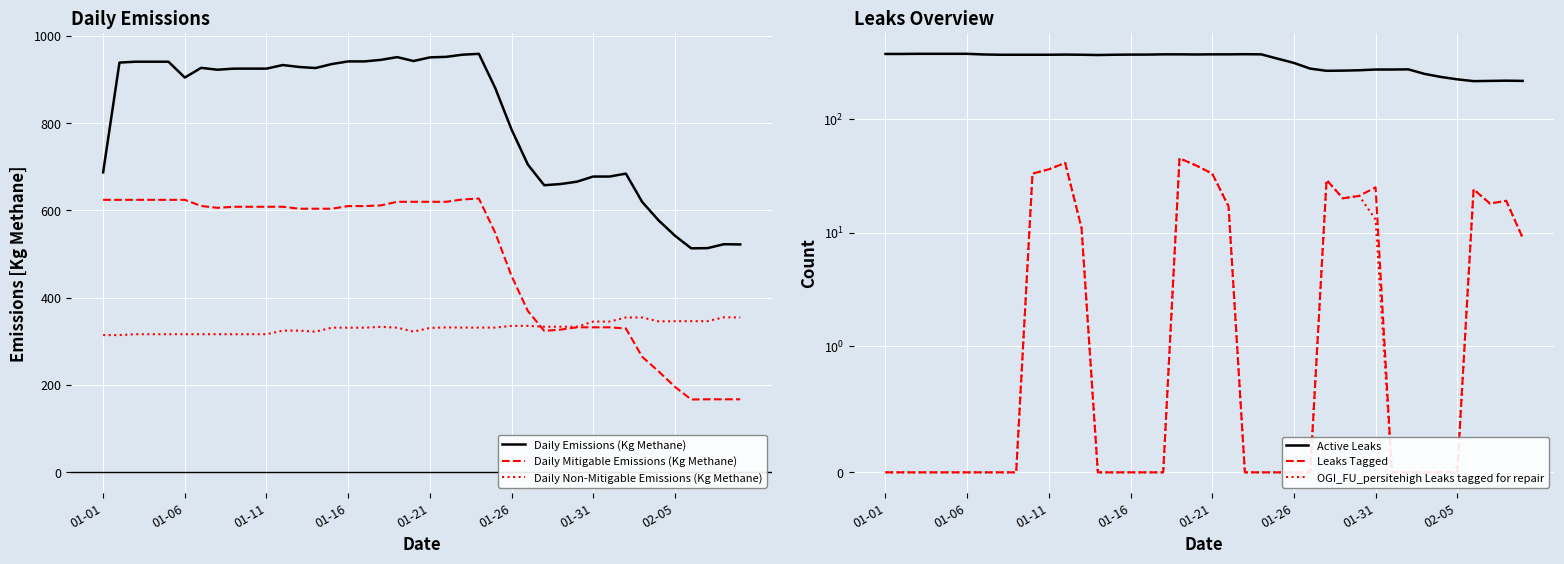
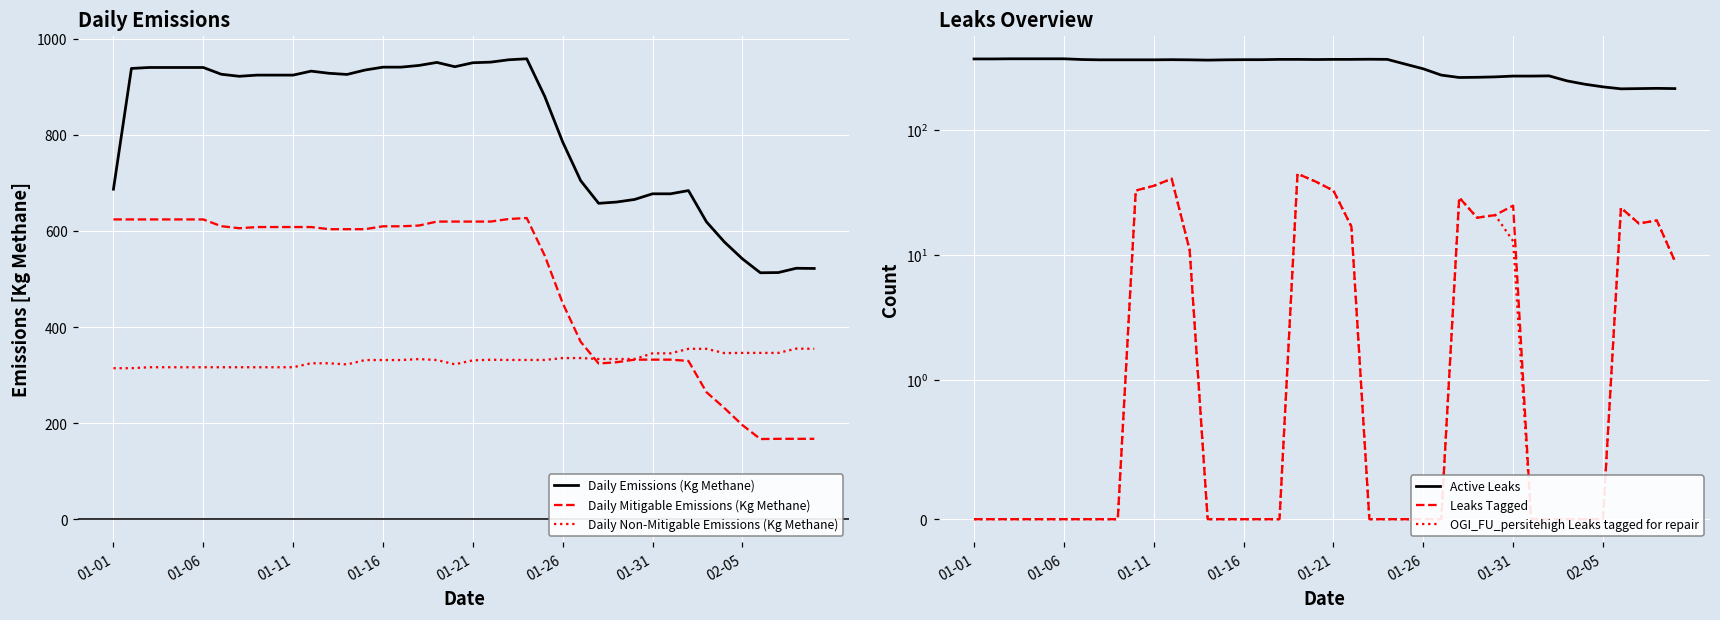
Daily Emissions, Daily Emissions (Kg Methane), 01-06: 900 -> 940
